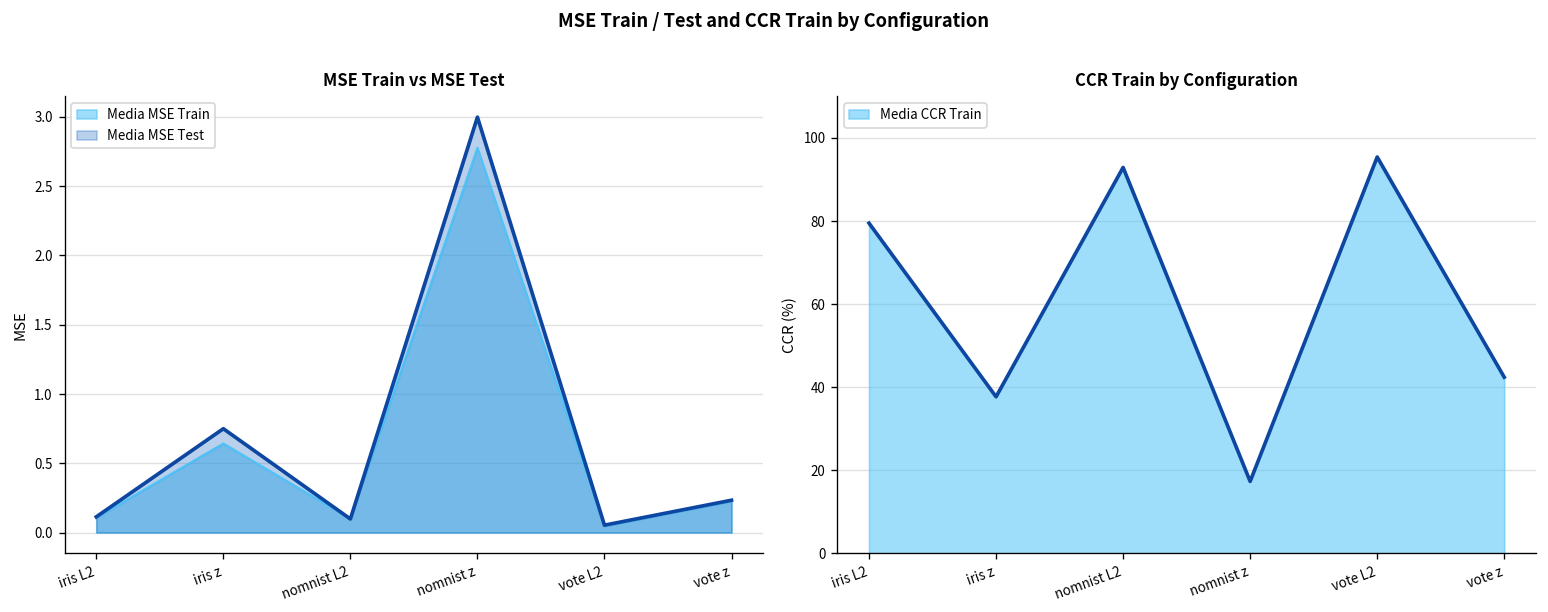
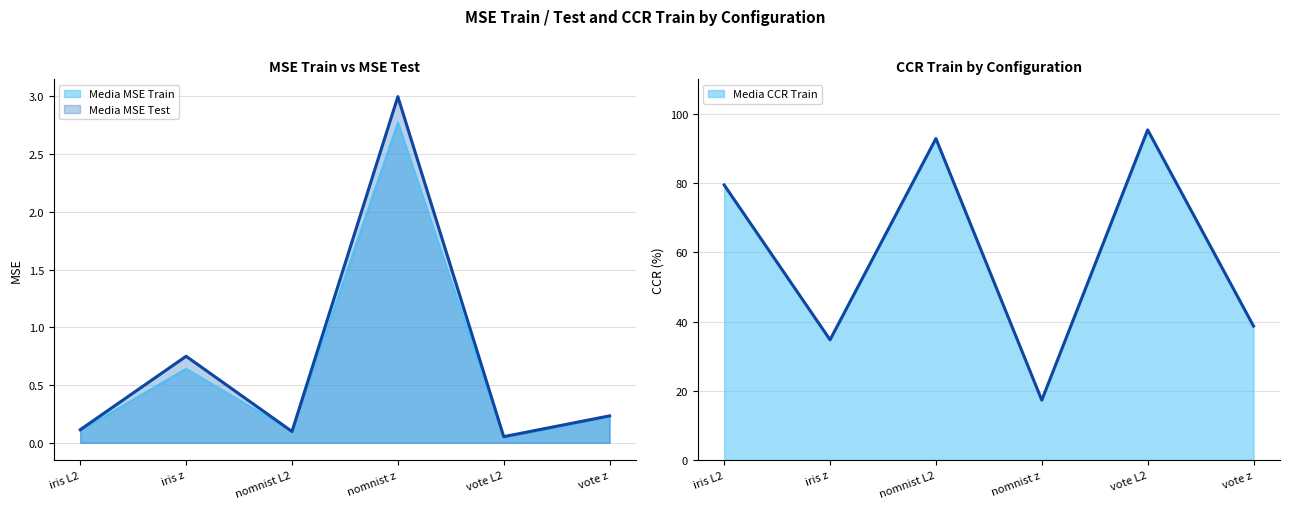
CCR Train by Configuration, iris z: 38 -> 35
CCR Train by Configuration, vote z: 42 -> 39
